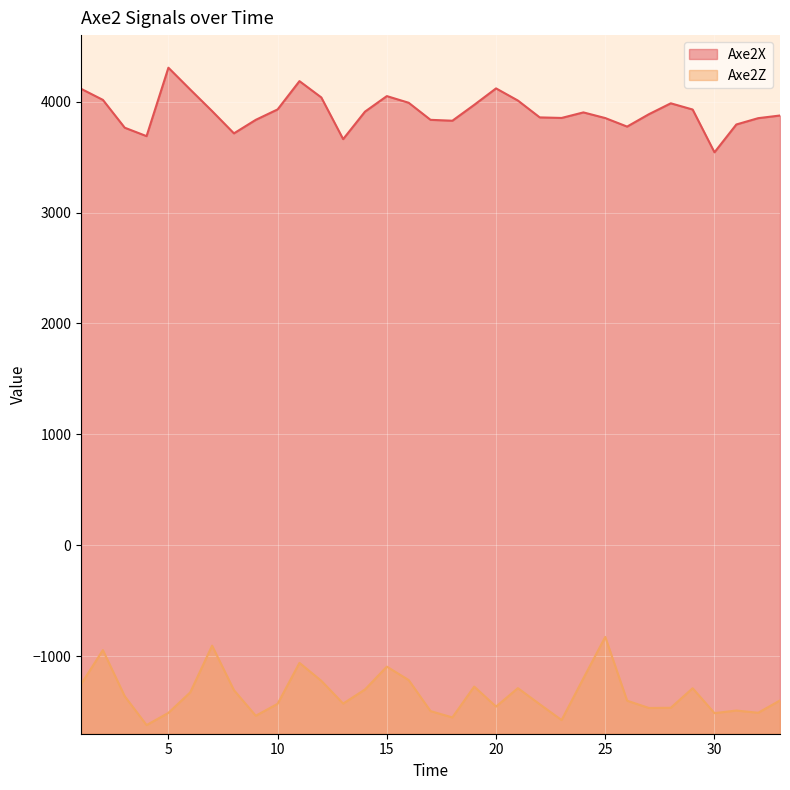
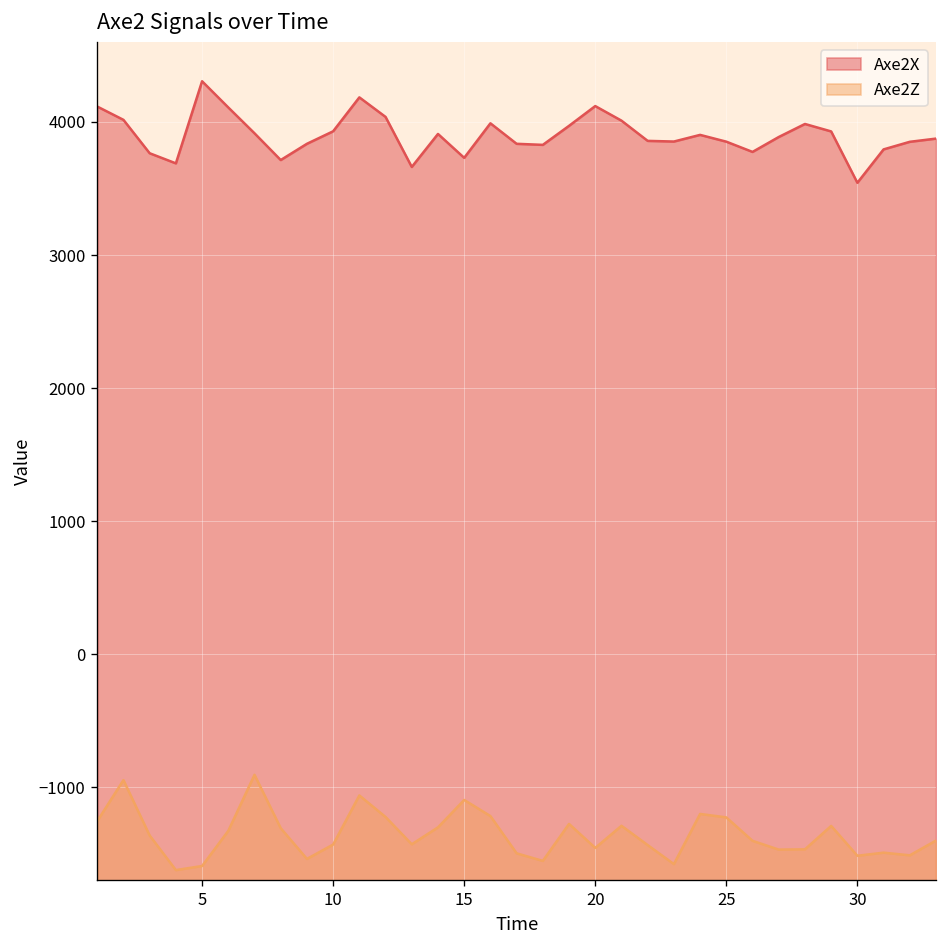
Axe2Z, 5: -1510 -> -1590
Axe2X, 15: 4050 -> 3730
Axe2Z, 25: -830 -> -1230
